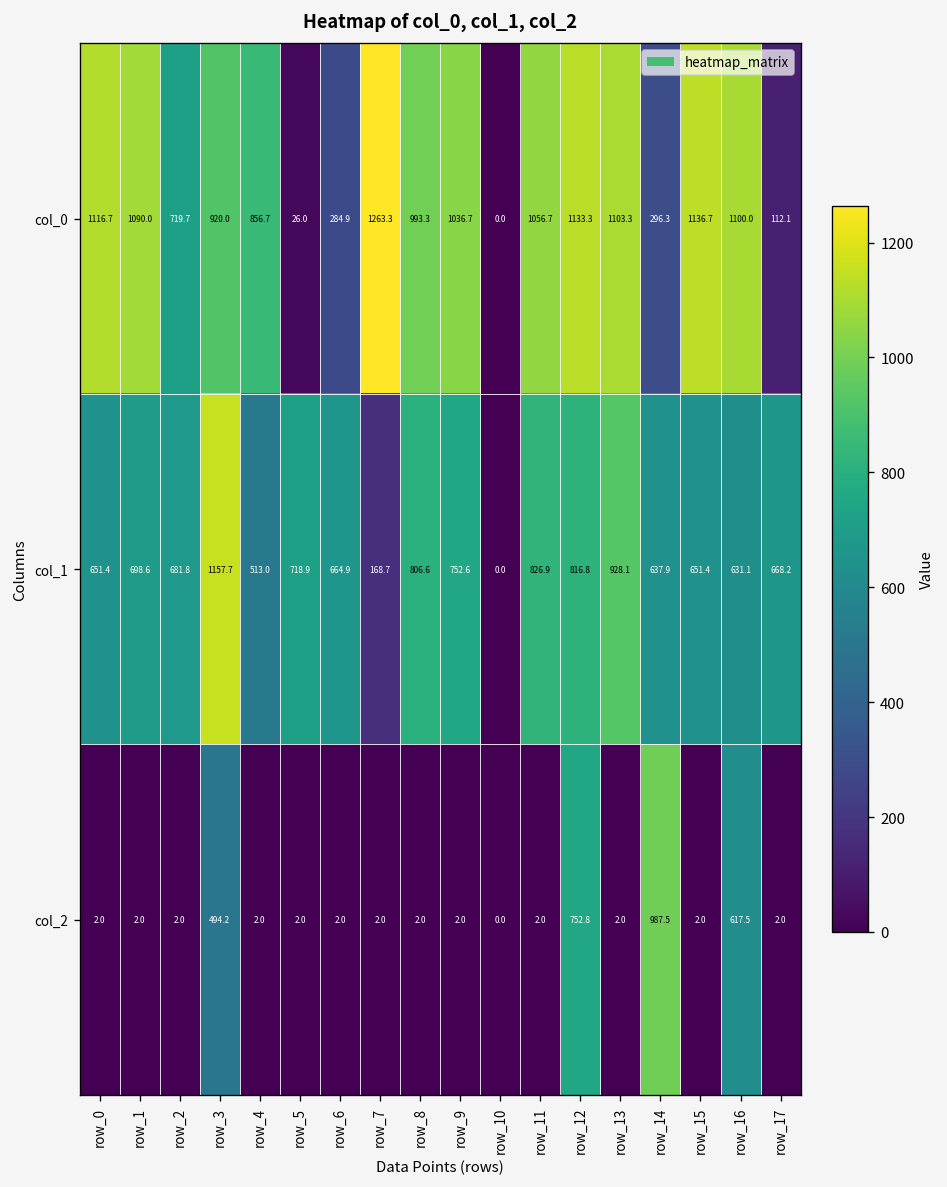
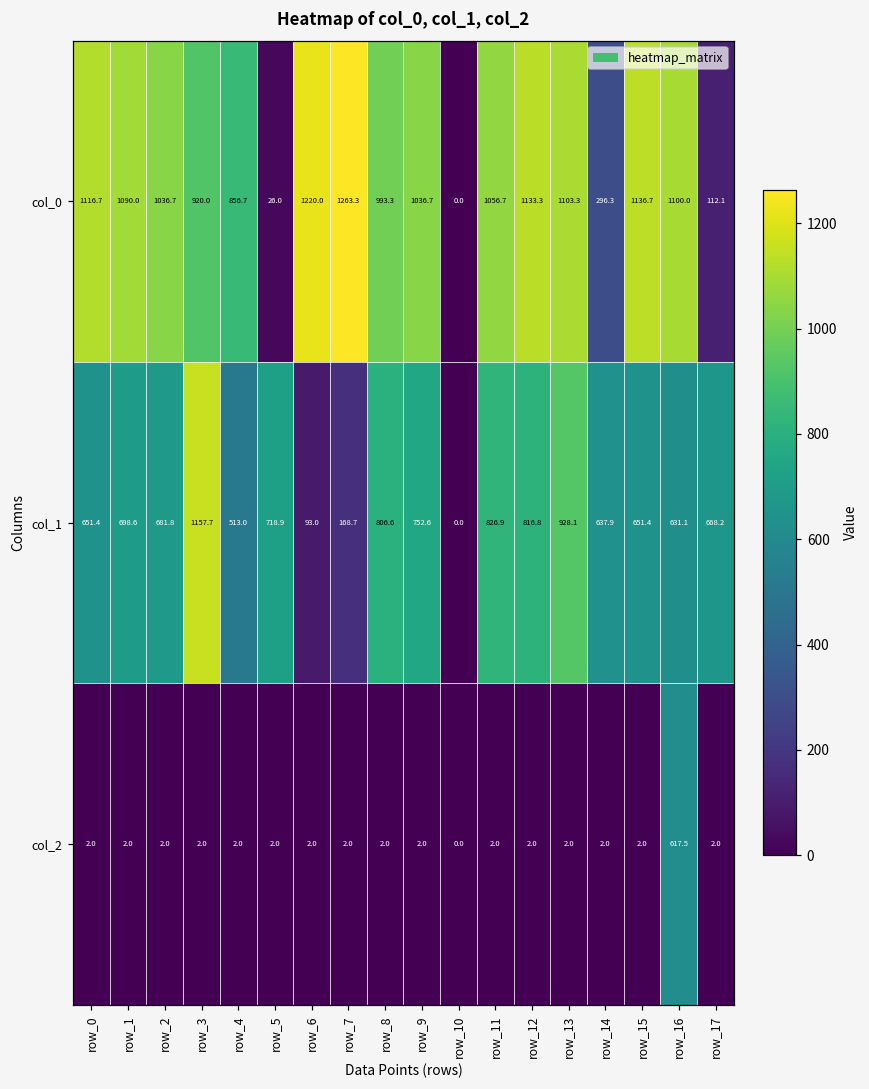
col_0, row_2: 719.7 -> 1036.7
col_0, row_6: 284.9 -> 1220.0
col_1, row_6: 664.9 -> 93.0
col_2, row_3: 494.2 -> 2.0
col_2, row_12: 752.8 -> 2.0
col_2, row_14: 987.5 -> 2.0
